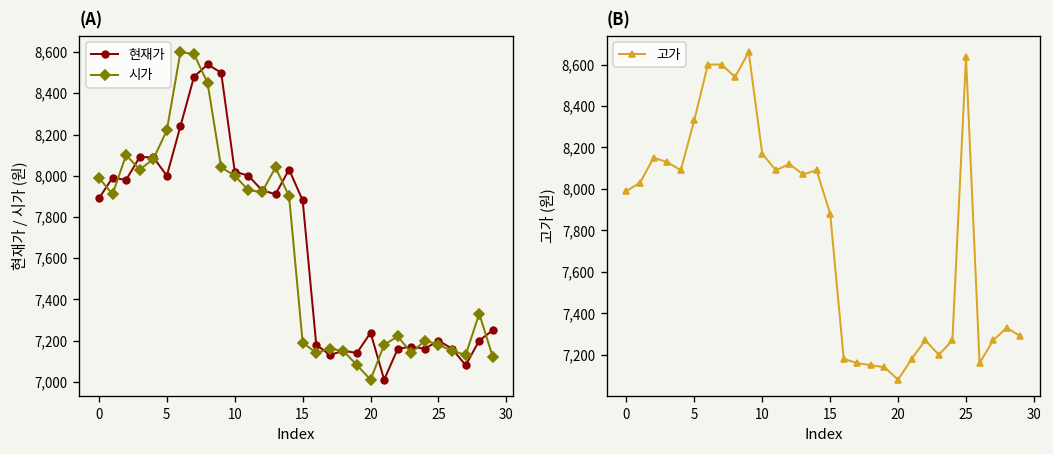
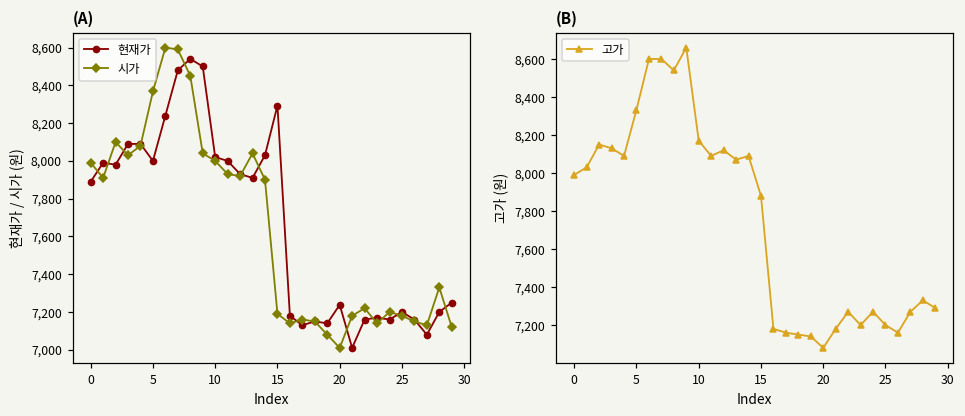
(A), 시가, 5: 8,220 -> 8,370
(A), 현재가, 15: 7,880 -> 8,290
(B), 25: 8,640 -> 7,200
